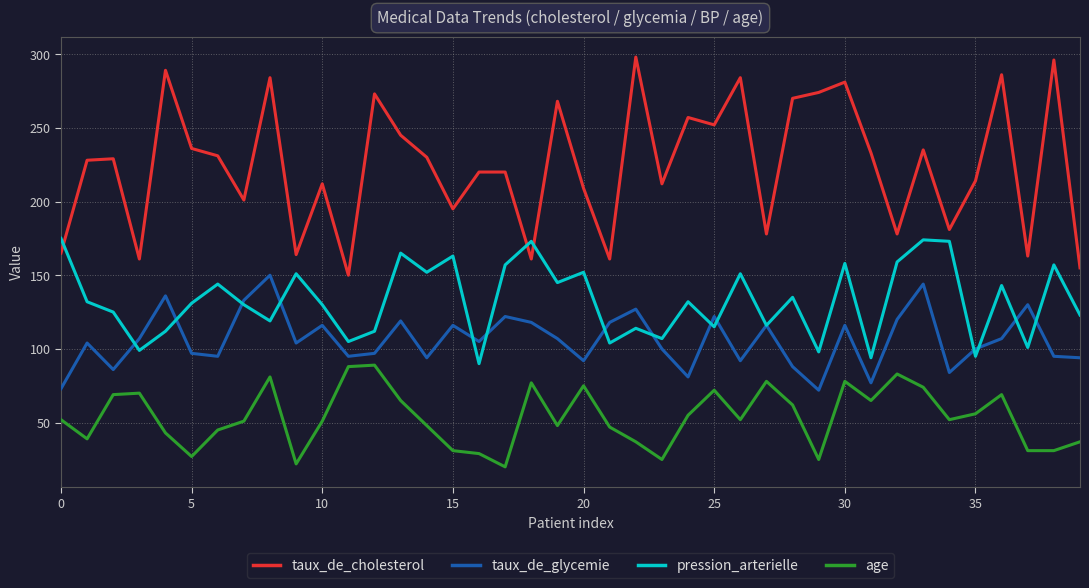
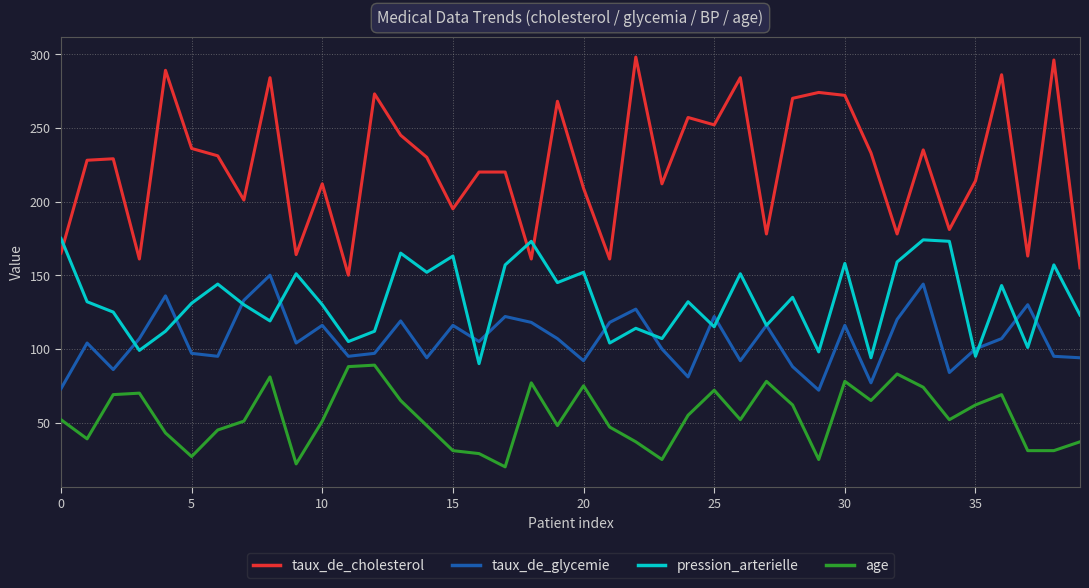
taux_de_cholesterol, 30: 281 -> 272
age, 35: 56 -> 62
